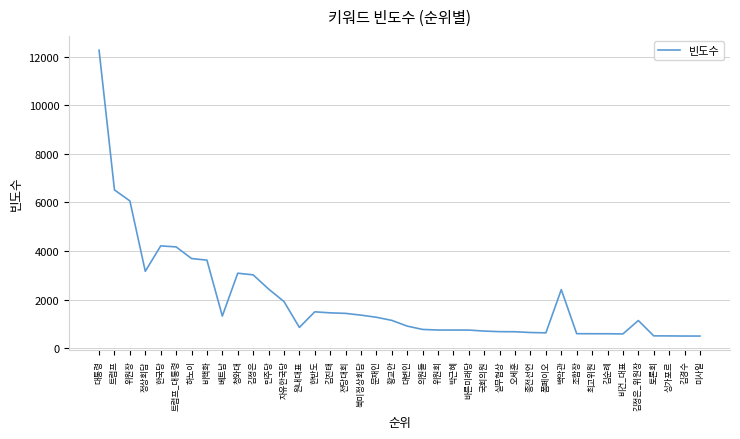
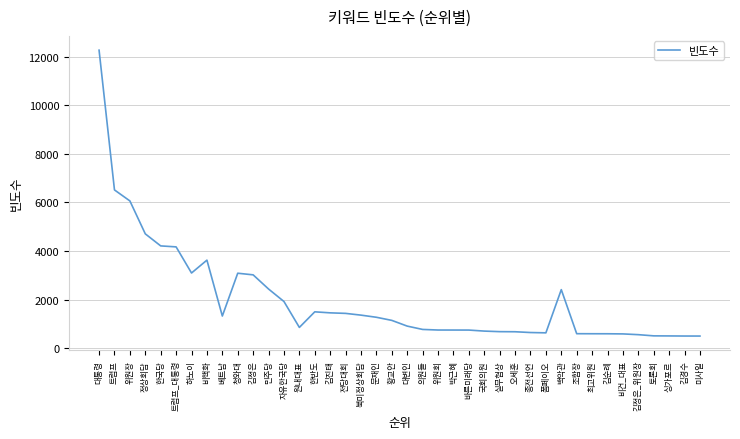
정상회담: 3200 -> 4700
하노이: 3700 -> 3100
김정은_위원장: 1100 -> 600
